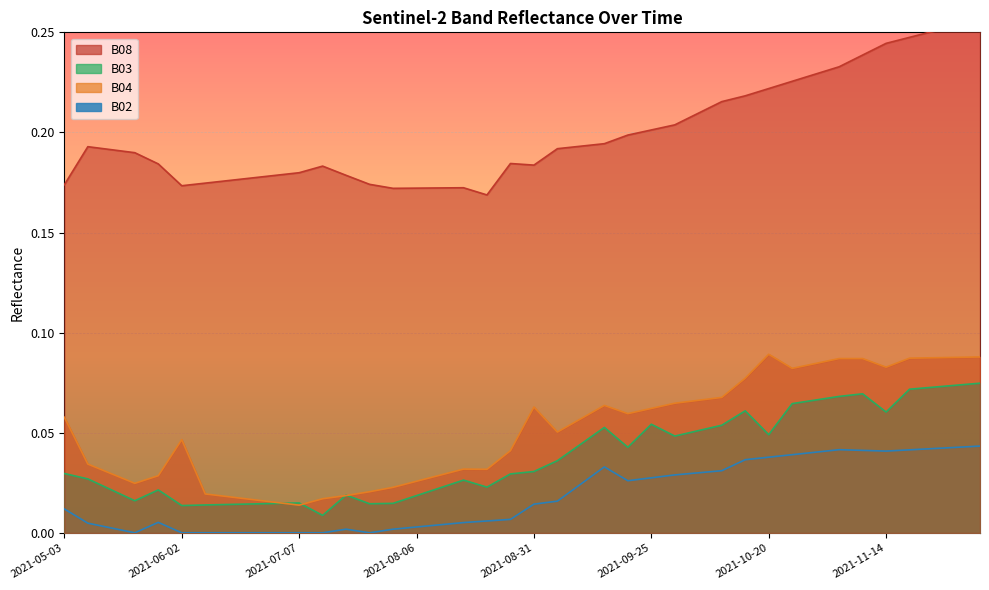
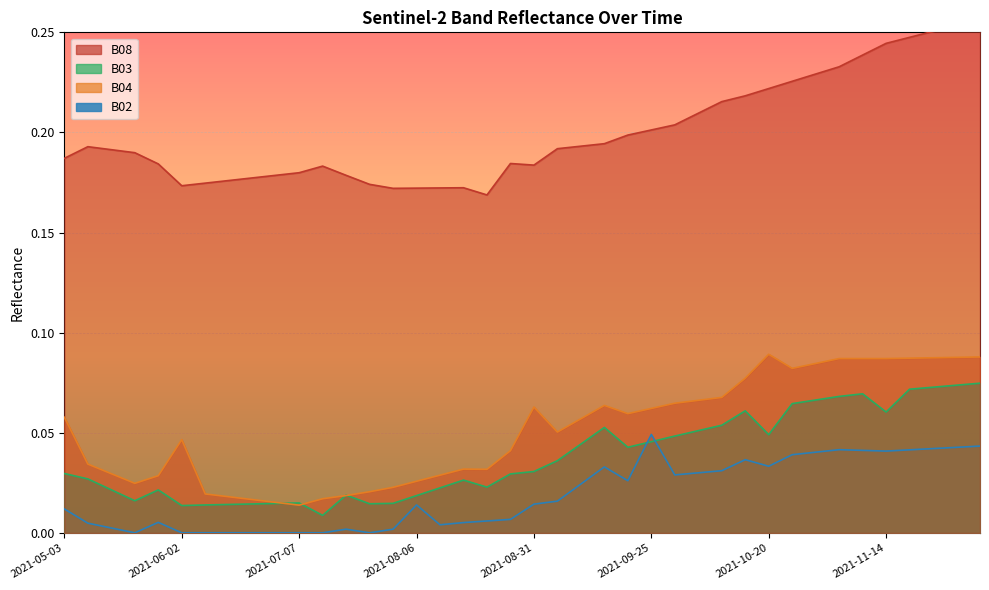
B08, 2021-05-03: 0.174 -> 0.187
B02, 2021-08-06: 0.003 -> 0.014
B02, 2021-09-25: 0.028 -> 0.049
B03, 2021-09-25: 0.054 -> 0.046
B02, 2021-10-20: 0.038 -> 0.033
B04, 2021-11-14: 0.083 -> 0.087
